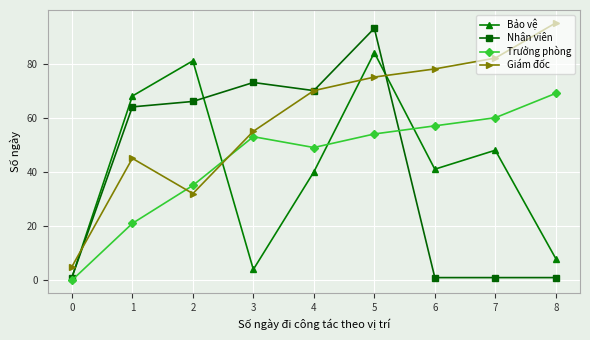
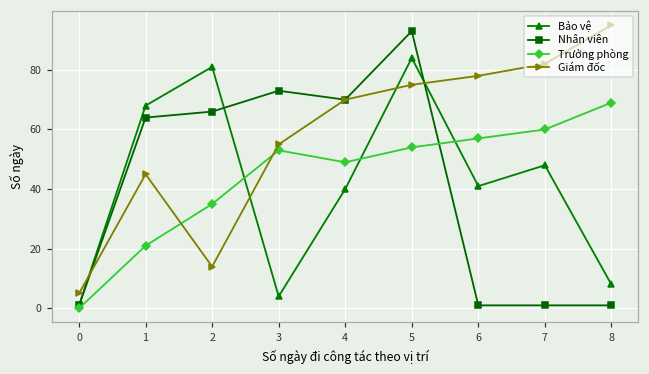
Giám đốc, 2: 32 -> 14
